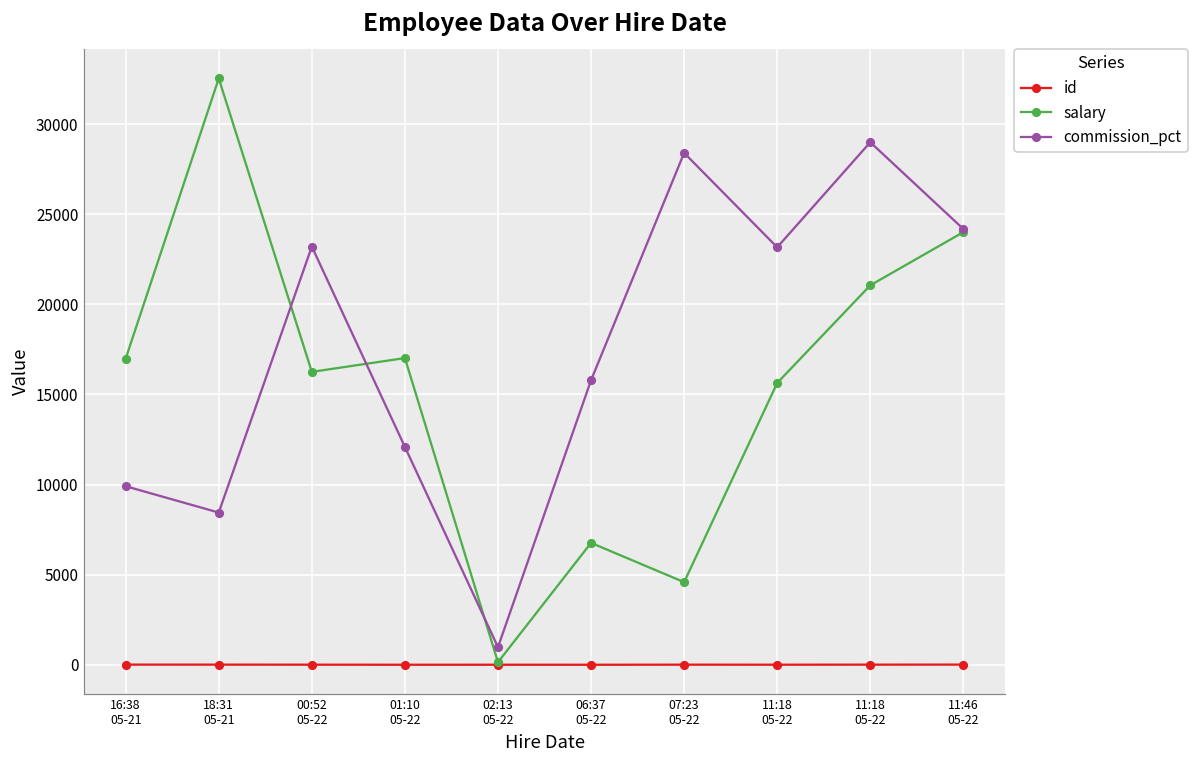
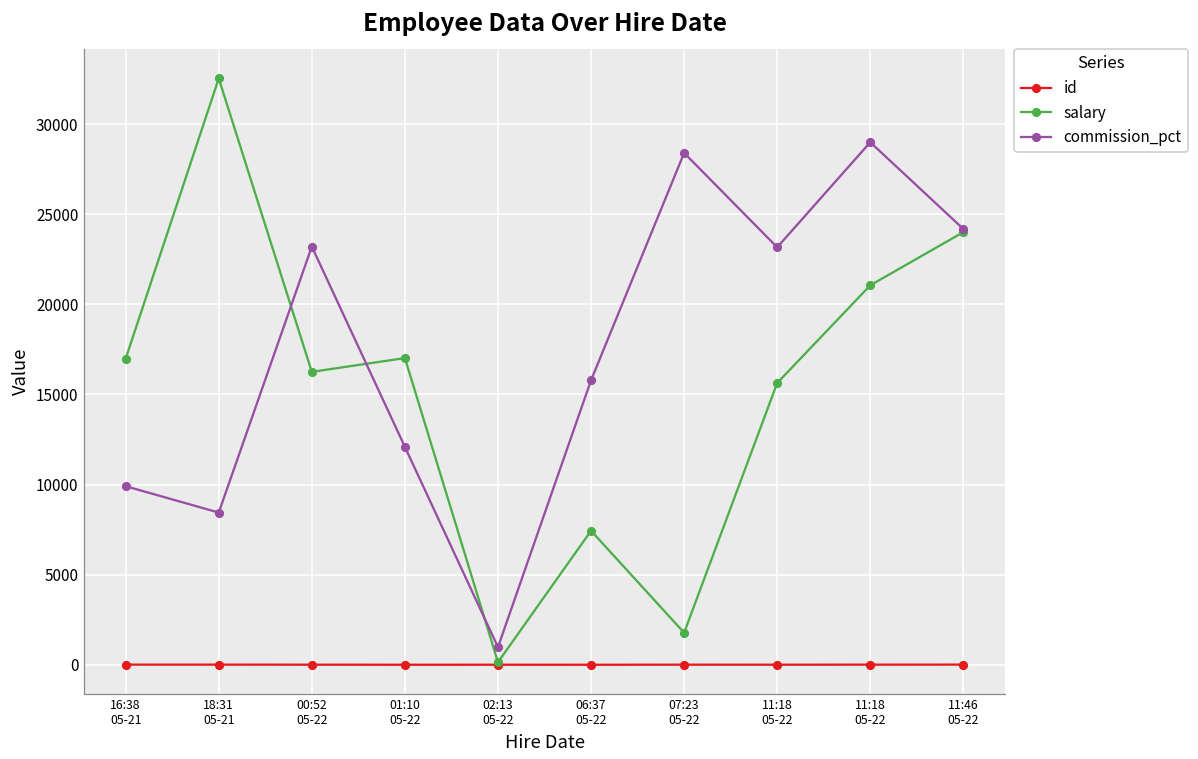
salary, 06:37 05-22: 6800 -> 7400
salary, 07:23 05-22: 4600 -> 1800
